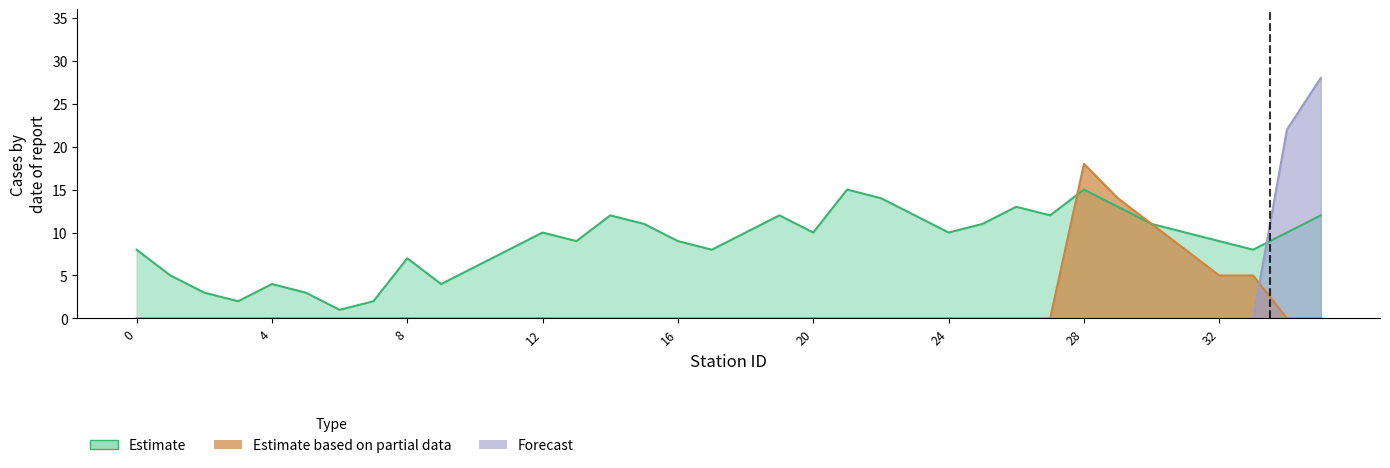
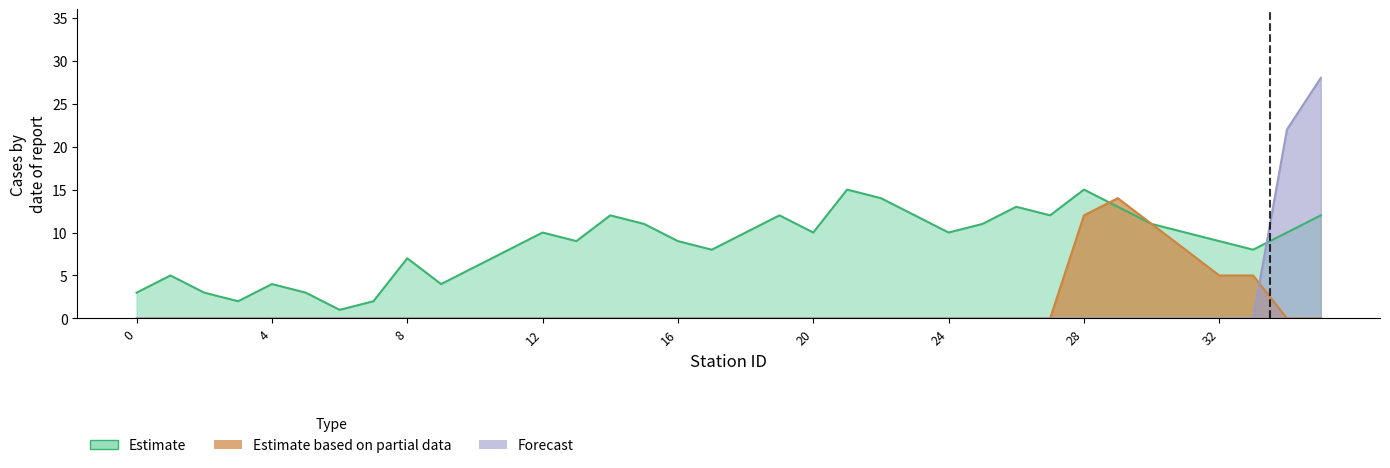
Estimate, 0: 8 -> 3
Estimate based on partial data, 28: 18 -> 12
